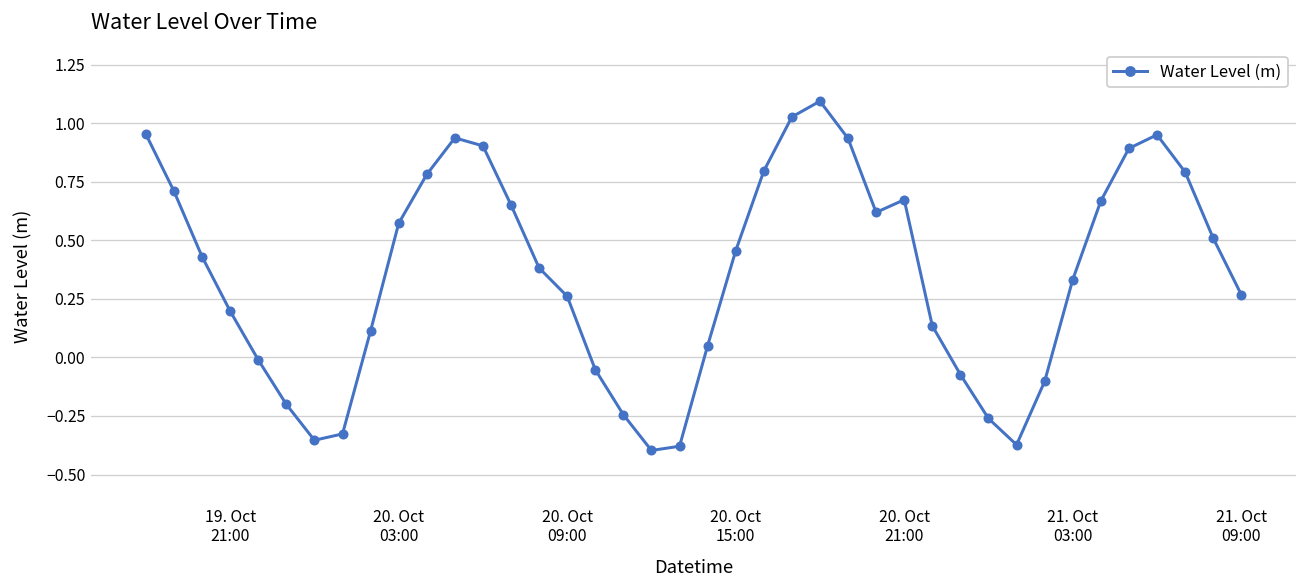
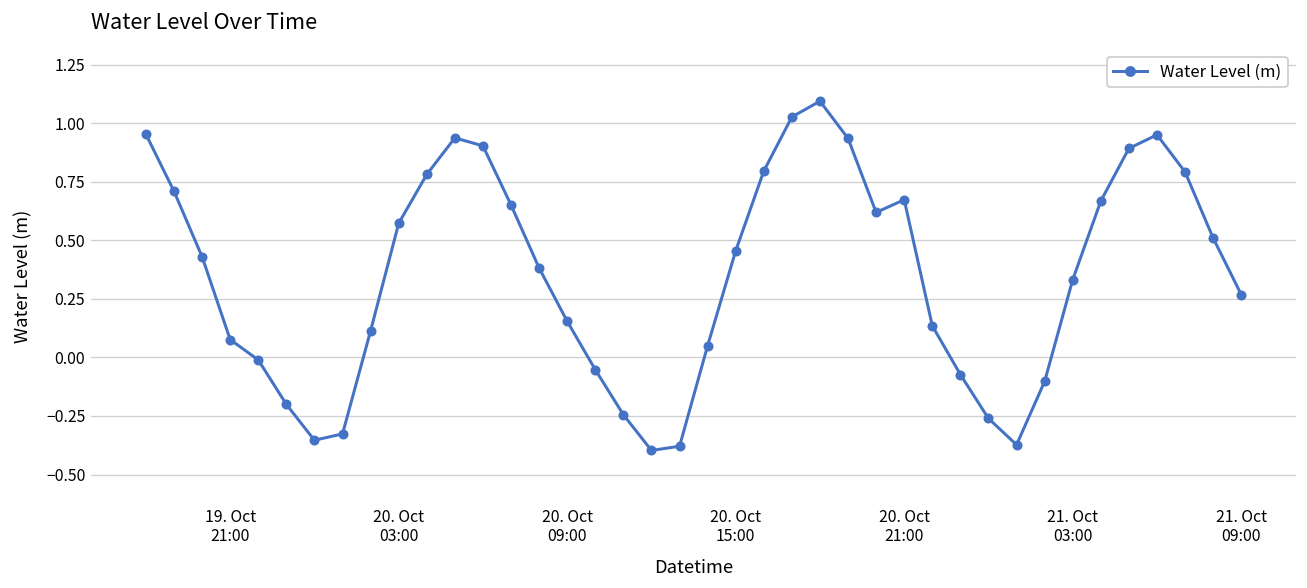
19. Oct 21:00: 0.20 -> 0.08
20. Oct 09:00: 0.26 -> 0.15
